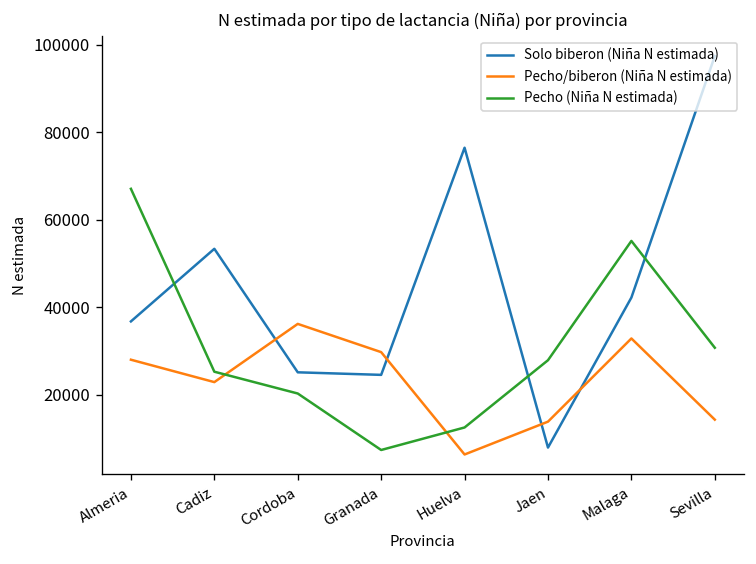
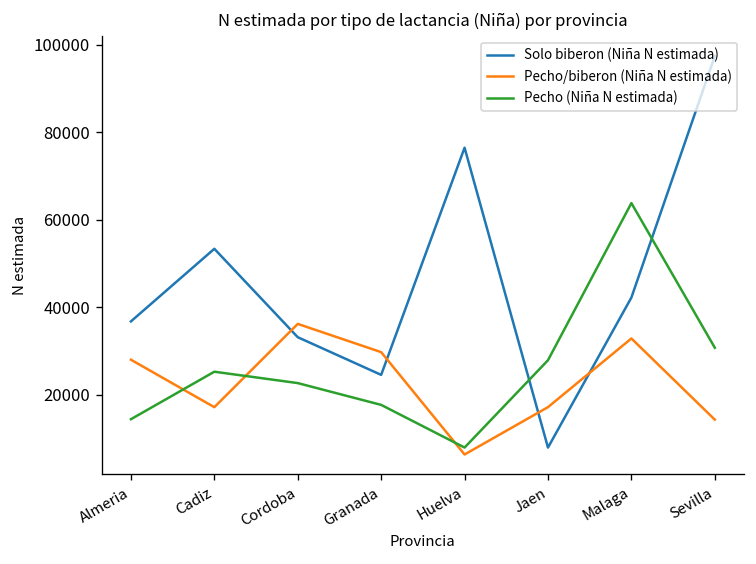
Pecho (Niña N estimada), Almeria: 67000 -> 14000
Pecho/biberon (Niña N estimada), Cadiz: 23000 -> 17000
Solo biberon (Niña N estimada), Cordoba: 25000 -> 33000
Pecho (Niña N estimada), Cordoba: 20000 -> 23000
Pecho (Niña N estimada), Granada: 7000 -> 18000
Pecho (Niña N estimada), Huelva: 13000 -> 8000
Pecho/biberon (Niña N estimada), Jaen: 14000 -> 17000
Pecho (Niña N estimada), Malaga: 55000 -> 64000
